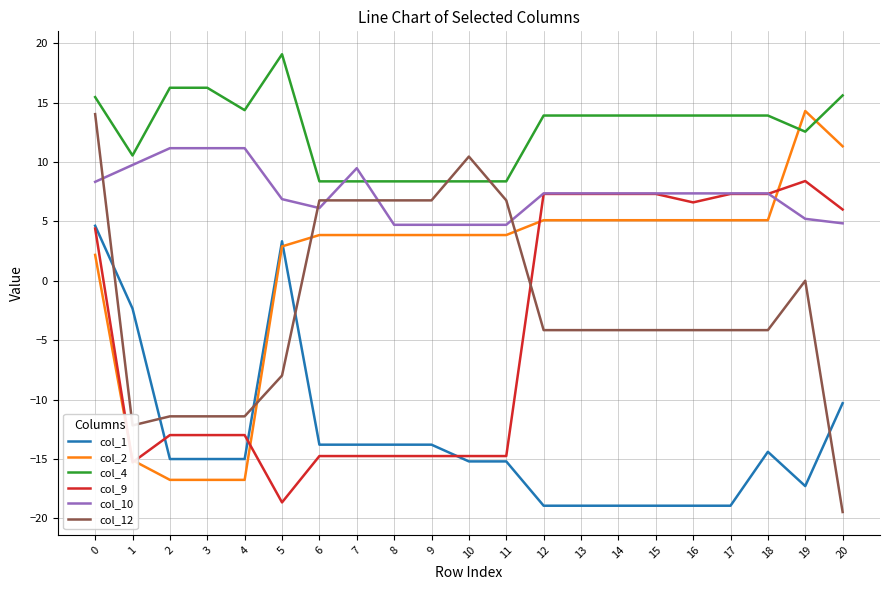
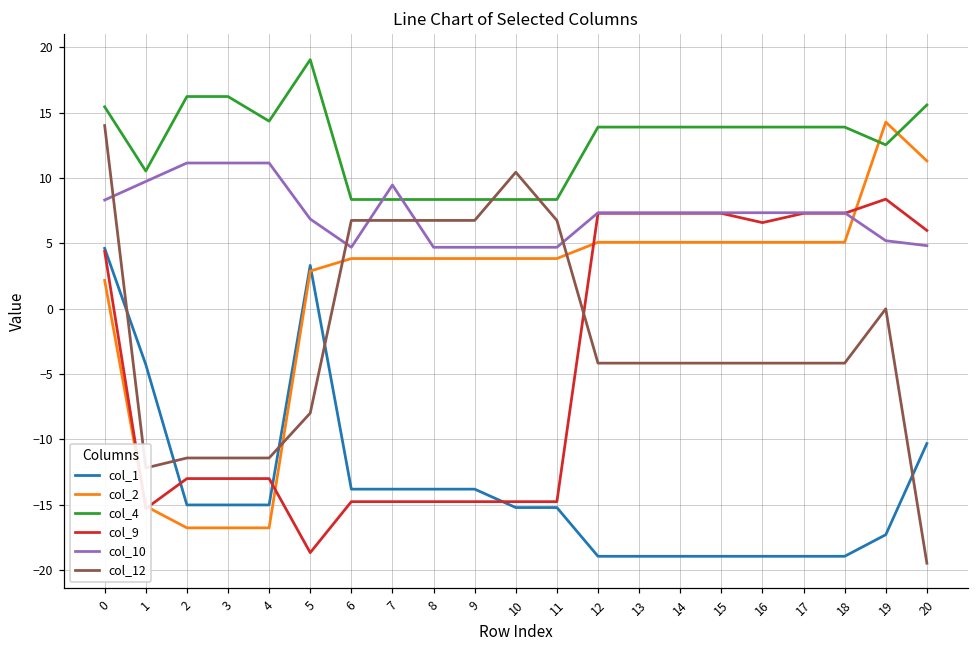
col_1, 1: -2.3 -> -4.3
col_10, 6: 6.1 -> 4.7
col_1, 18: -14.4 -> -18.9
